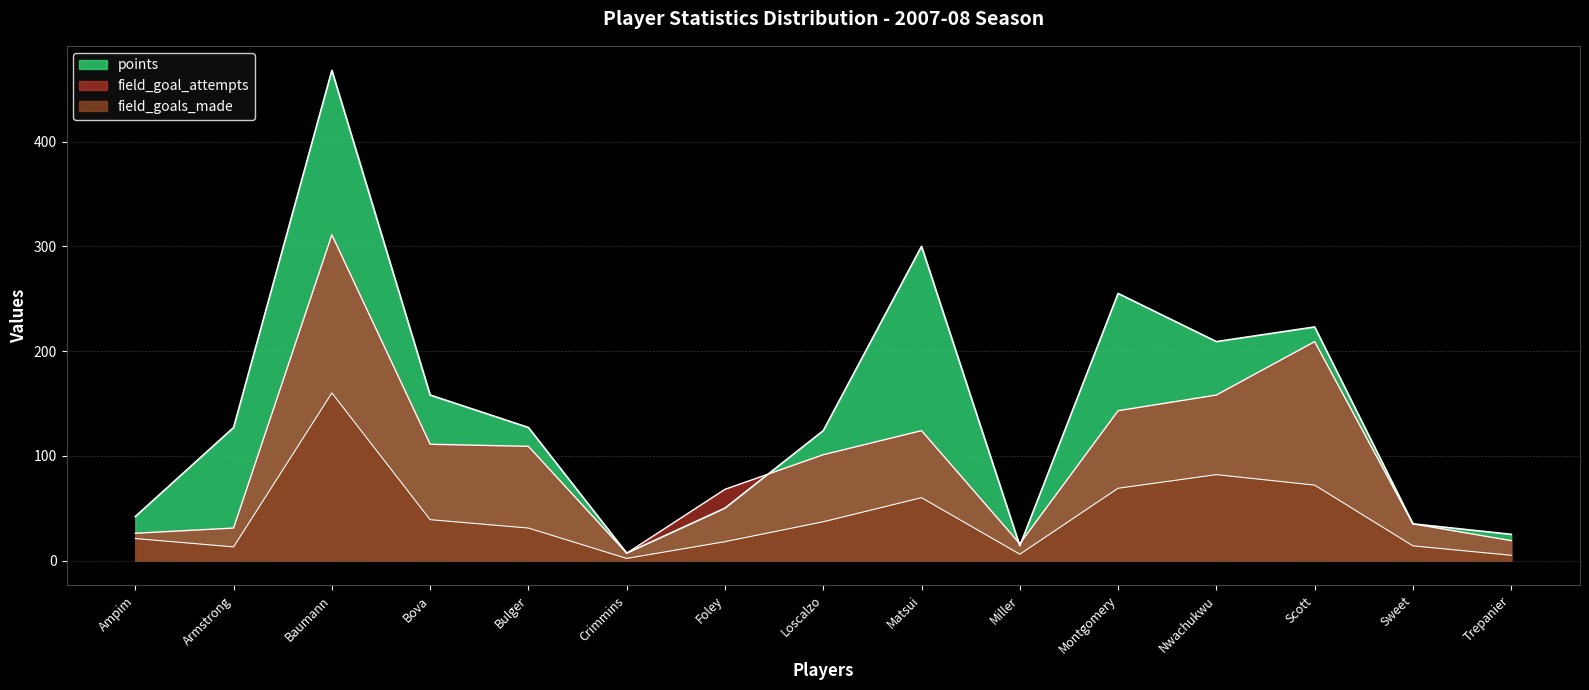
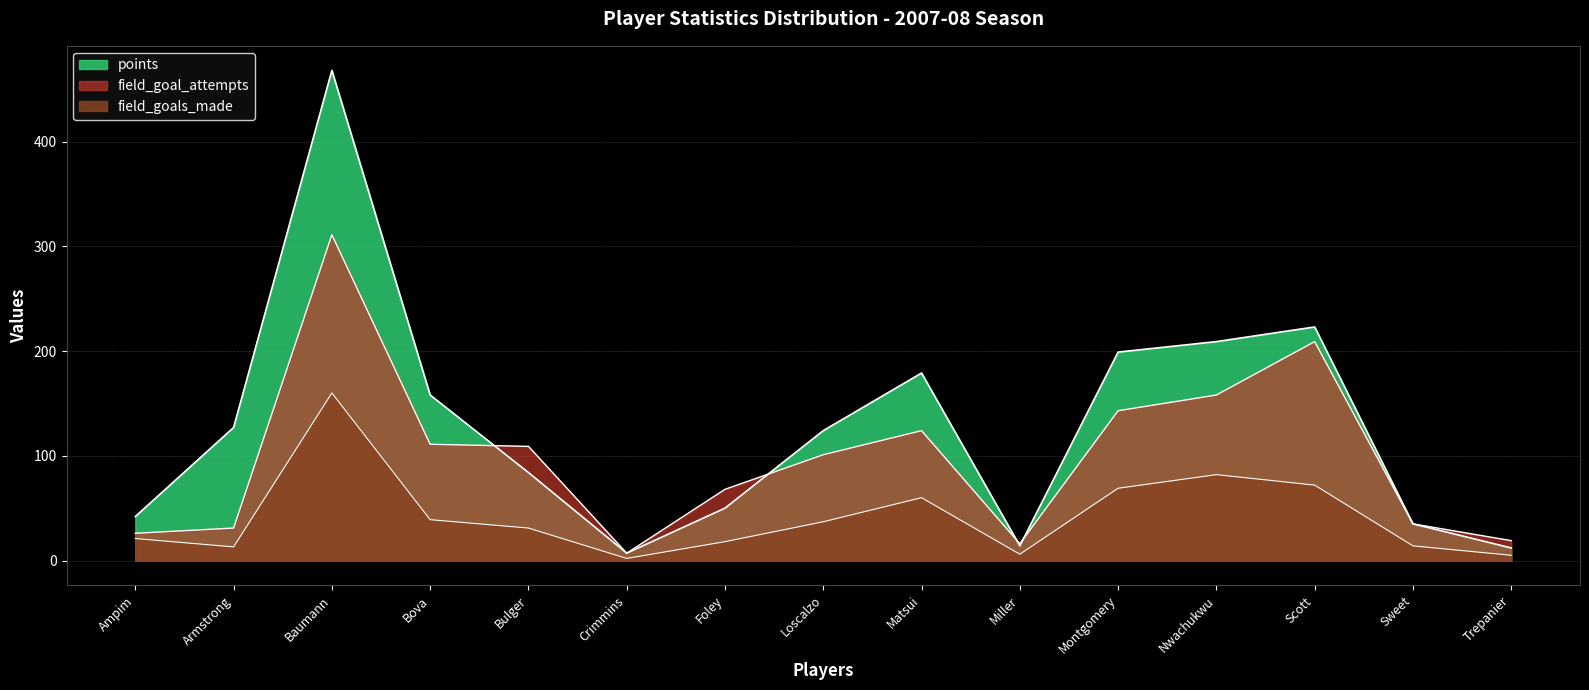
points, Bulger: 127 -> 84
points, Matsui: 300 -> 179
points, Montgomery: 255 -> 199
points, Trepanier: 25 -> 12
